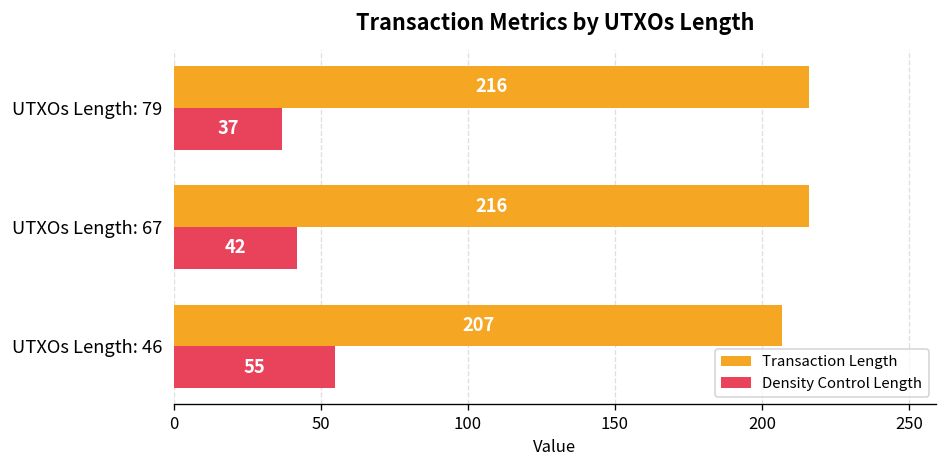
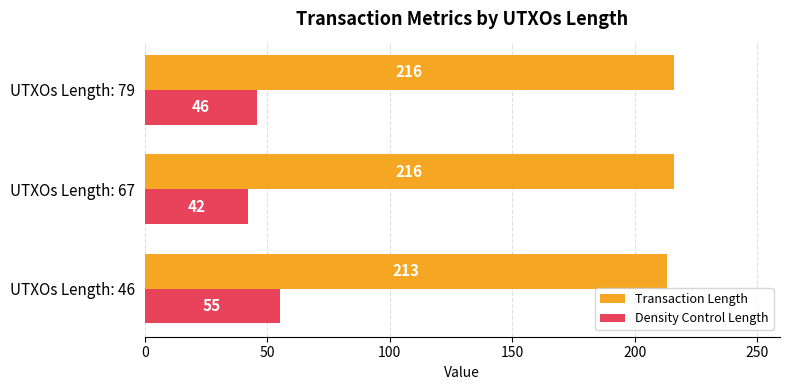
Density Control Length, UTXOs Length: 79: 37 -> 46
Transaction Length, UTXOs Length: 46: 207 -> 213
